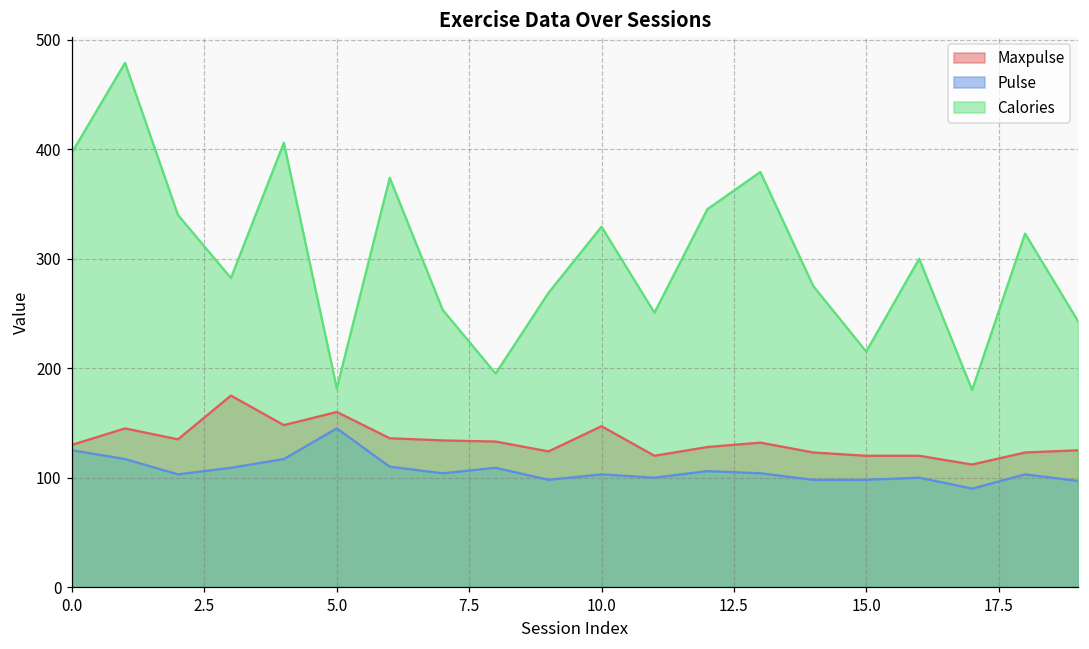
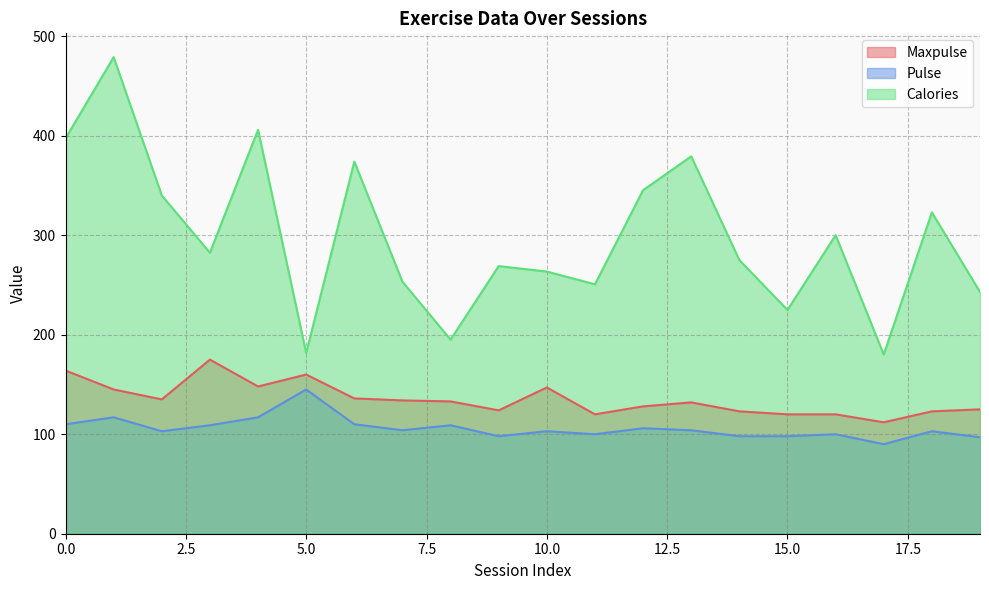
Maxpulse, 0.0: 130 -> 160
Pulse, 0.0: 130 -> 110
Calories, 10.0: 330 -> 260
Calories, 15.0: 215 -> 225
